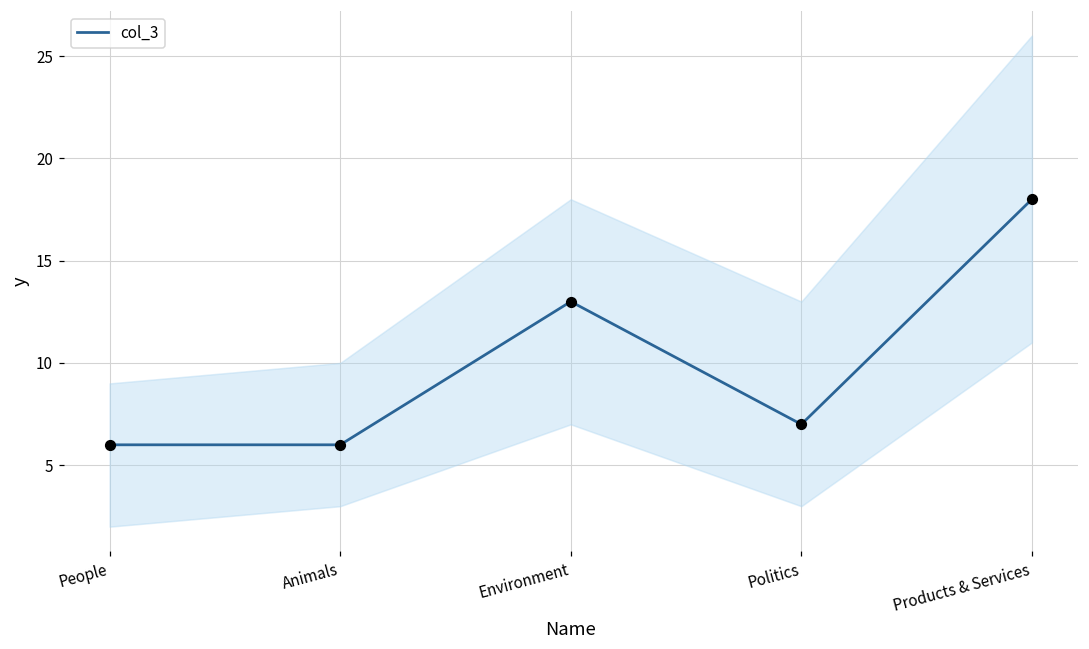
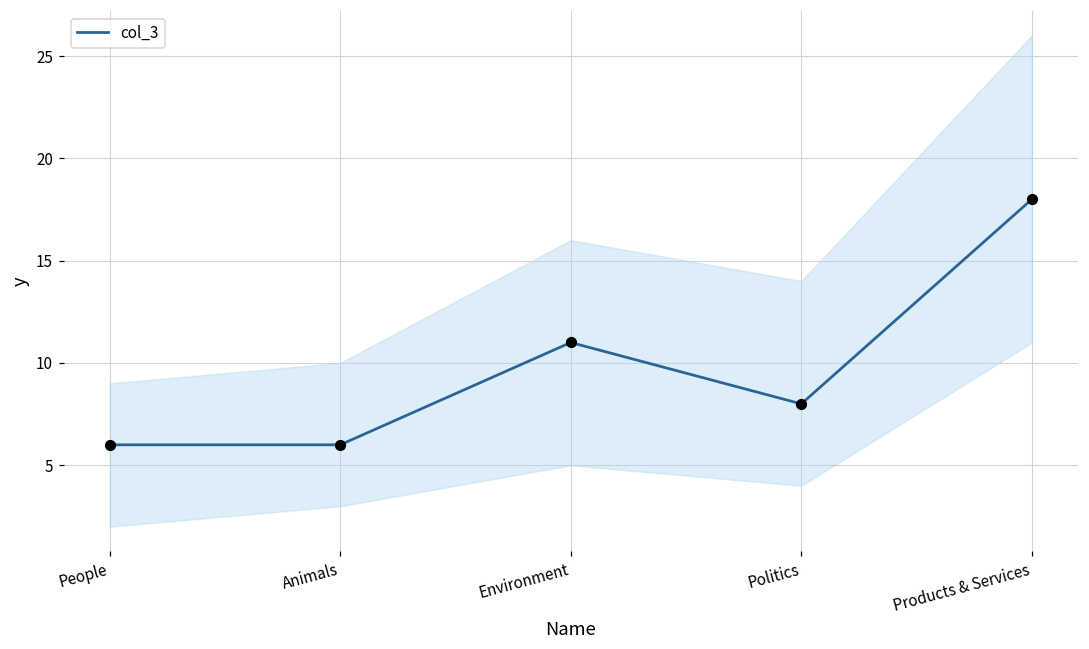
col_3, Environment: 13 -> 11
col_3, Politics: 7 -> 8
